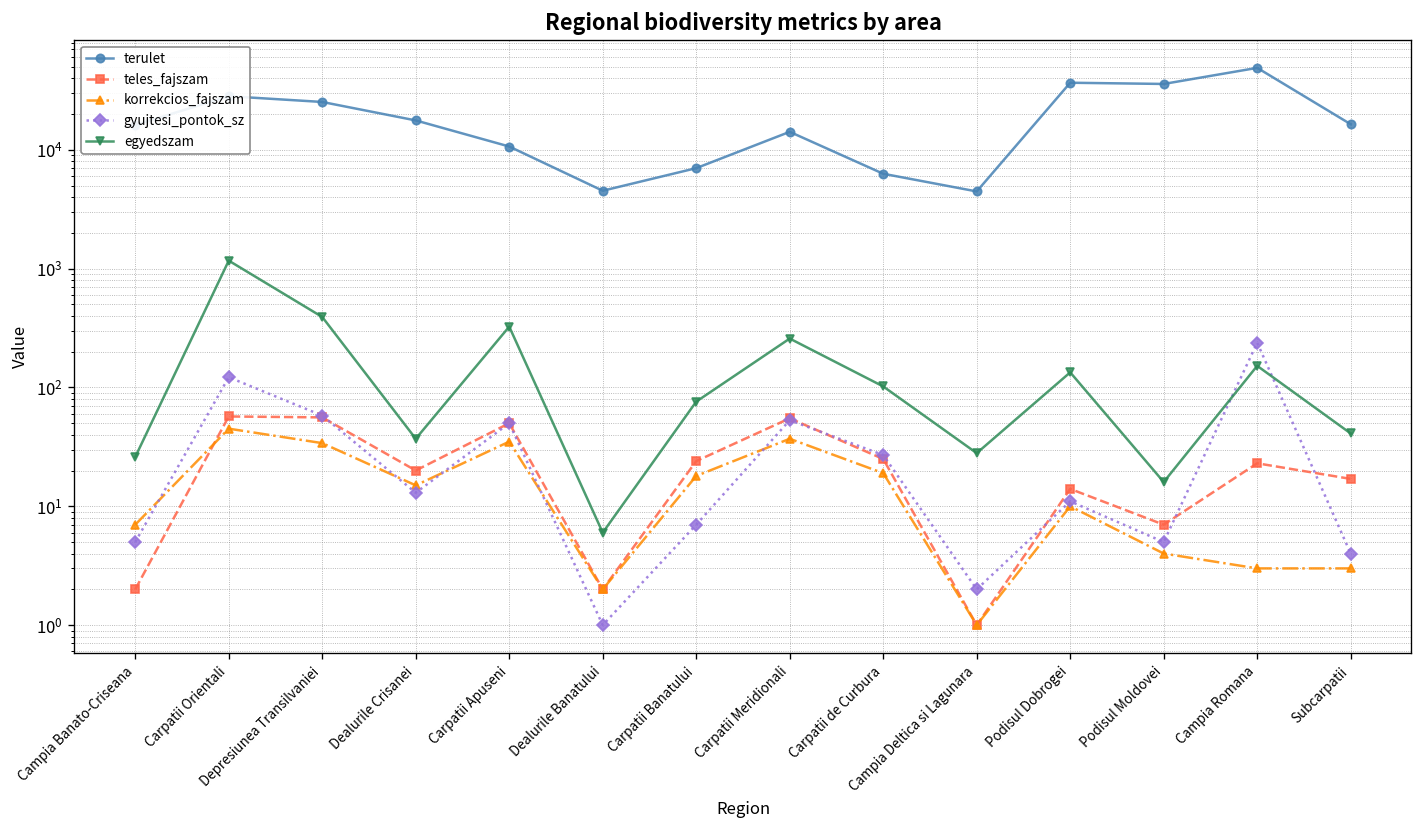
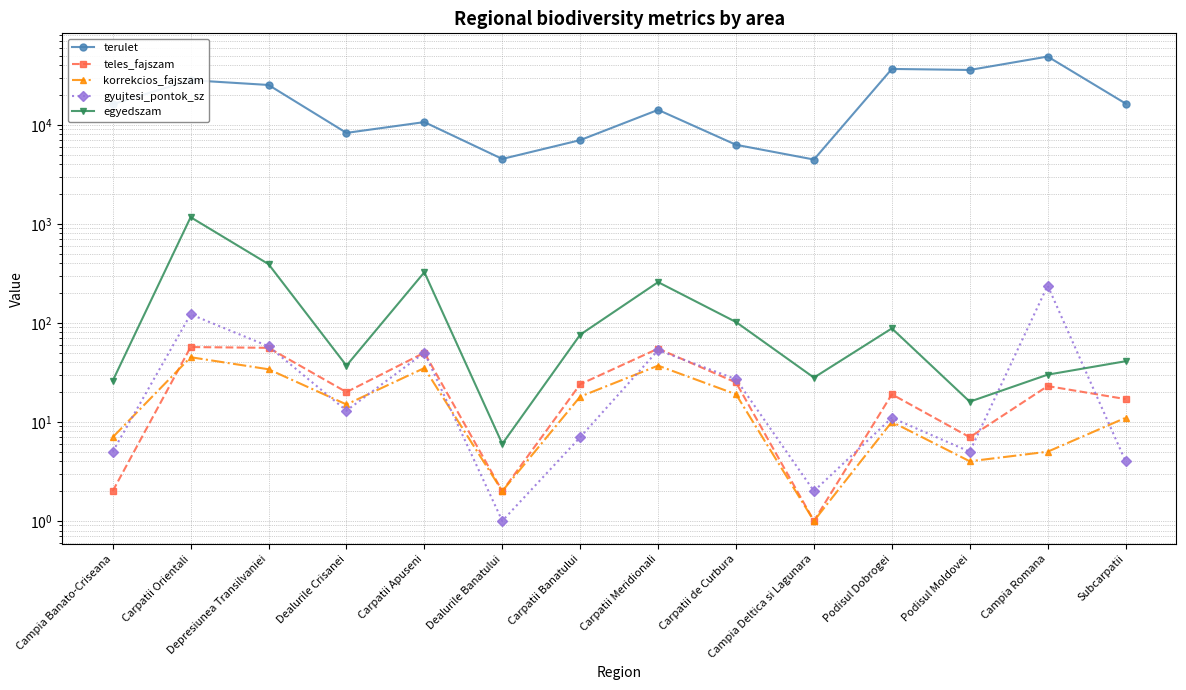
terulet, Dealurile Crisanei: 18000 -> 8000
teles_fajszam, Podisul Dobrogei: 14 -> 19
egyedszam, Podisul Dobrogei: 130 -> 90
korrekcios_fajszam, Campia Romana: 3 -> 5
egyedszam, Campia Romana: 150 -> 30
korrekcios_fajszam, Subcarpatii: 3 -> 11
